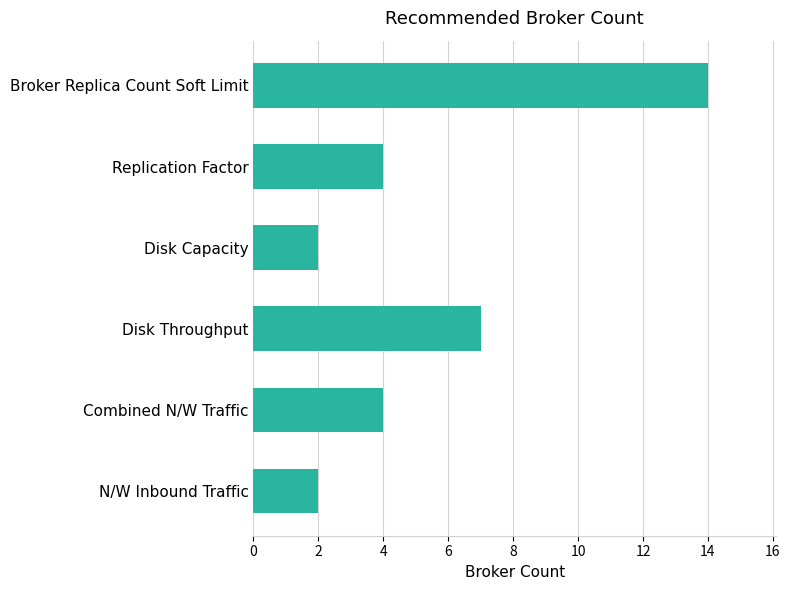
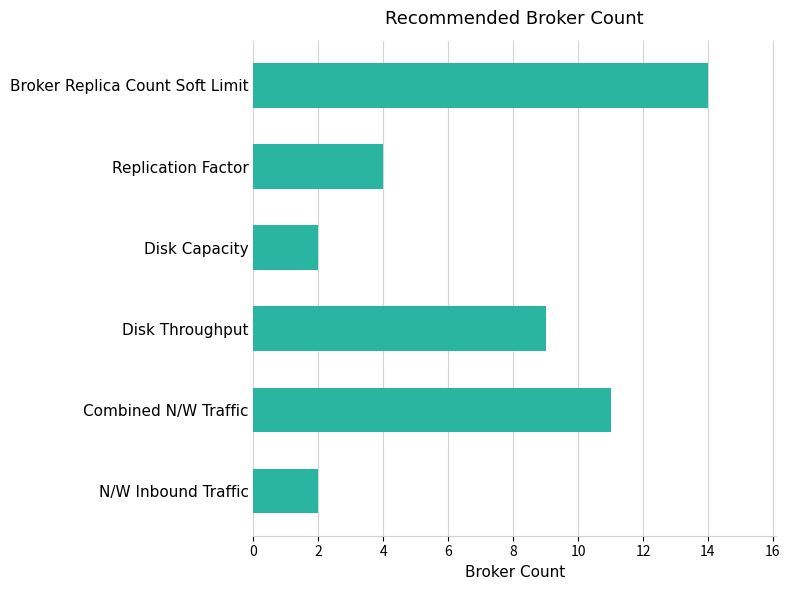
Disk Throughput: 7 -> 9
Combined N/W Traffic: 4 -> 11
